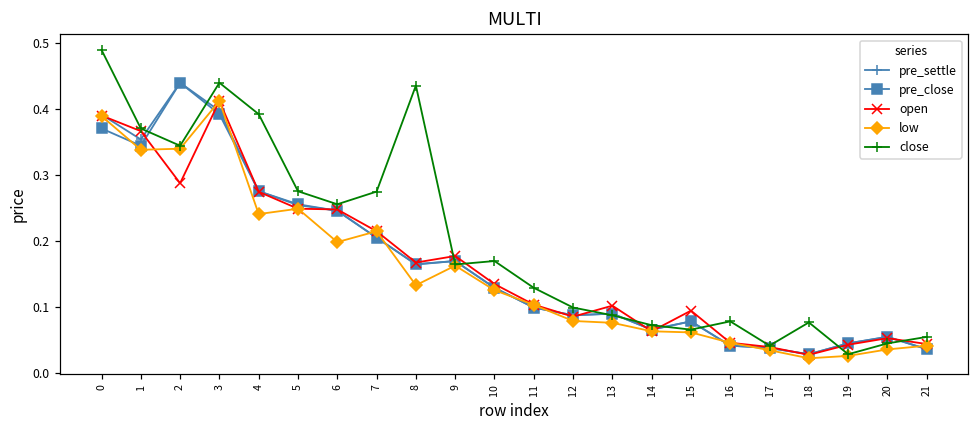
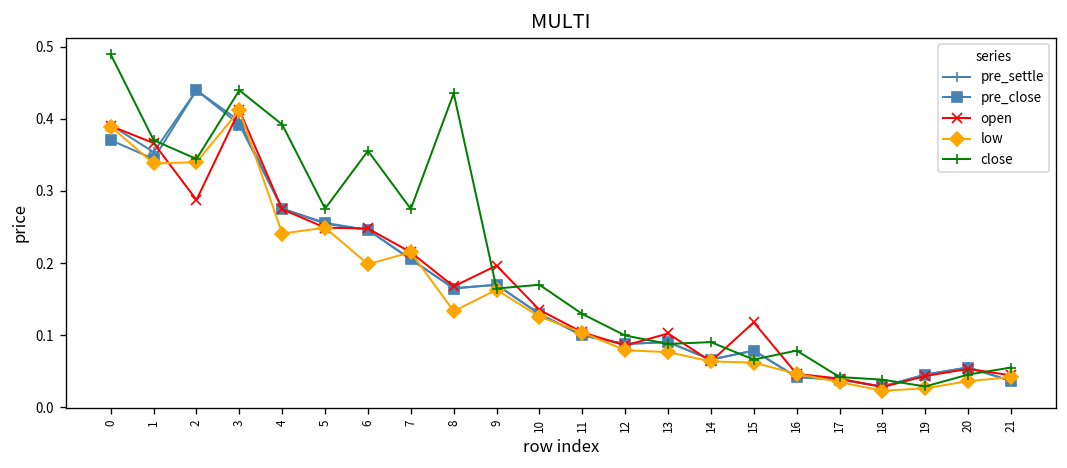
close, 6: 0.26 -> 0.36
open, 9: 0.18 -> 0.20
close, 14: 0.07 -> 0.09
open, 15: 0.10 -> 0.12
close, 18: 0.08 -> 0.04
